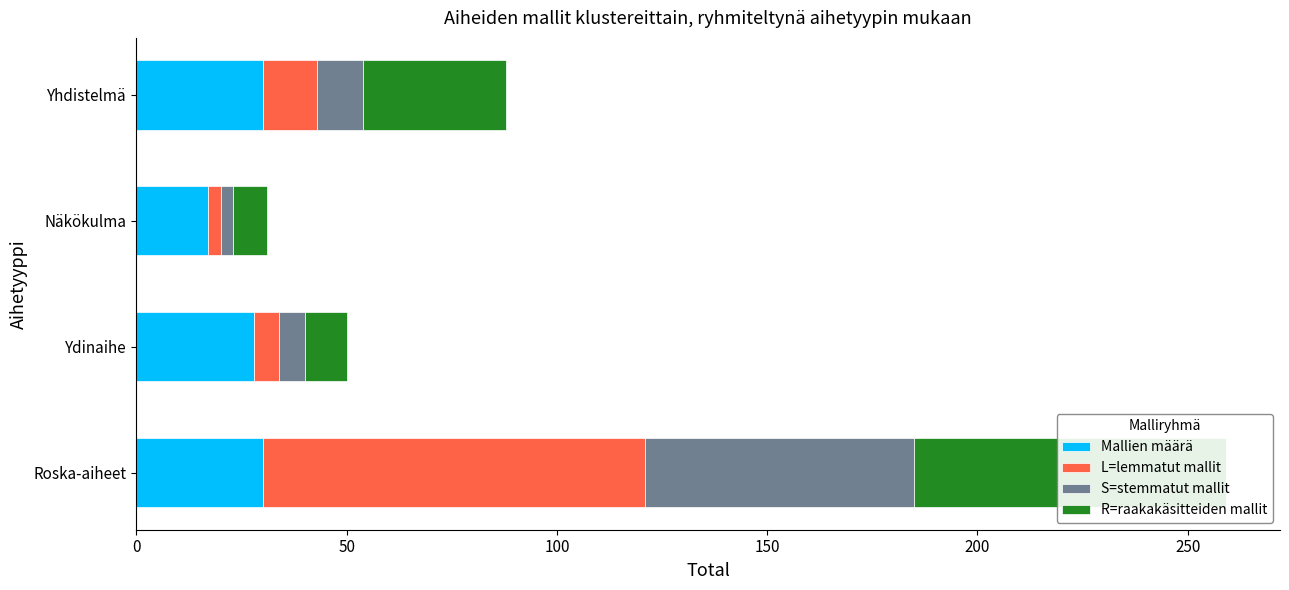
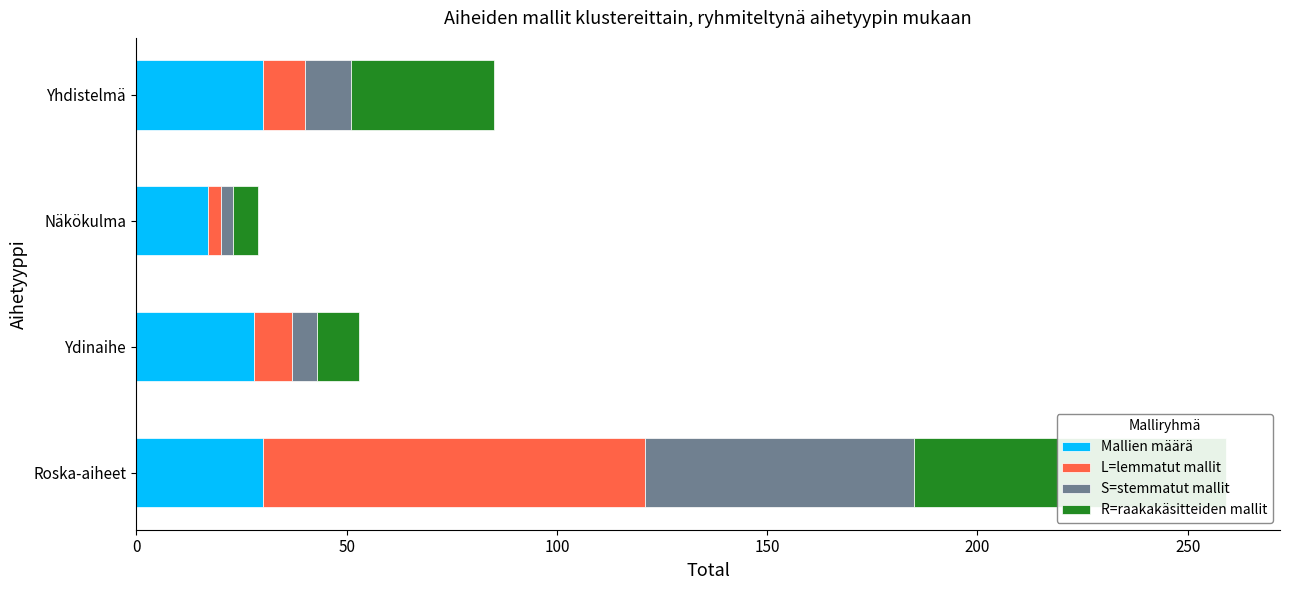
L=lemmatut mallit, Yhdistelmä: 13 -> 10
R=raakakäsitteiden mallit, Näkökulma: 8 -> 6
L=lemmatut mallit, Ydinaihe: 6 -> 9
